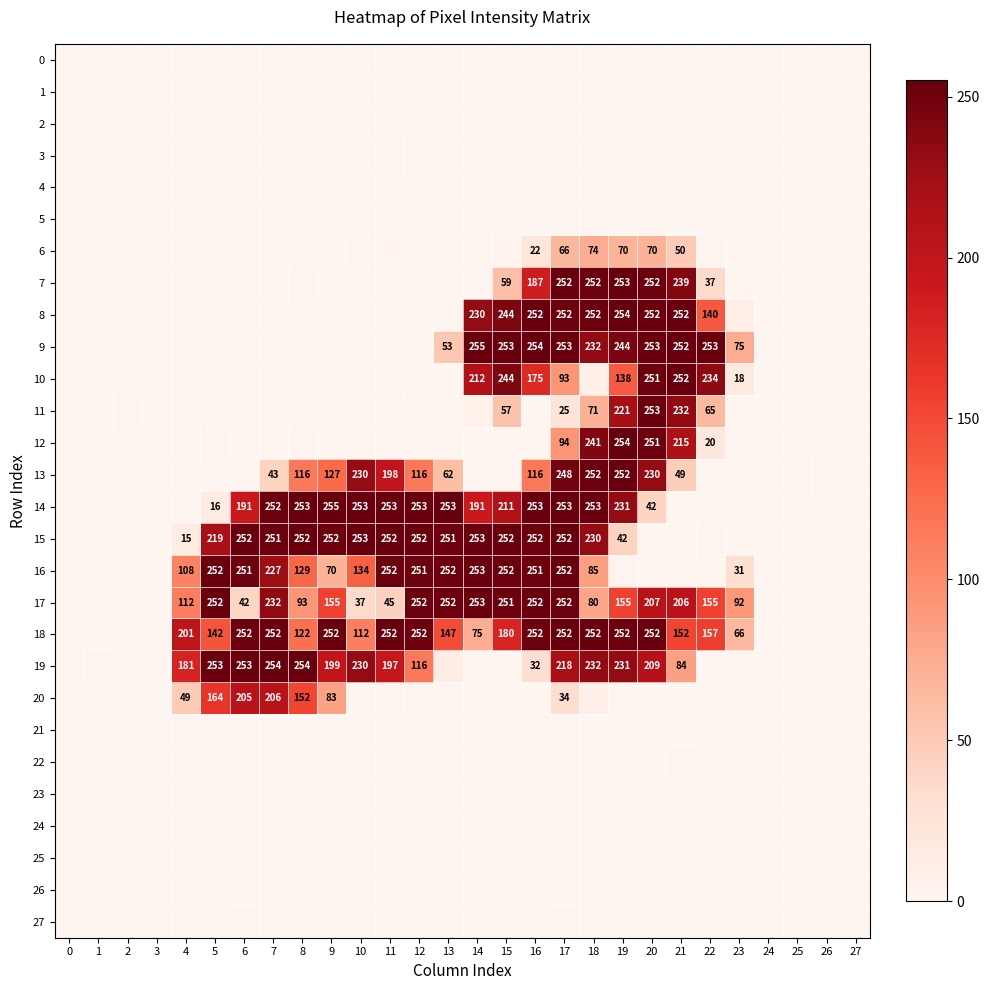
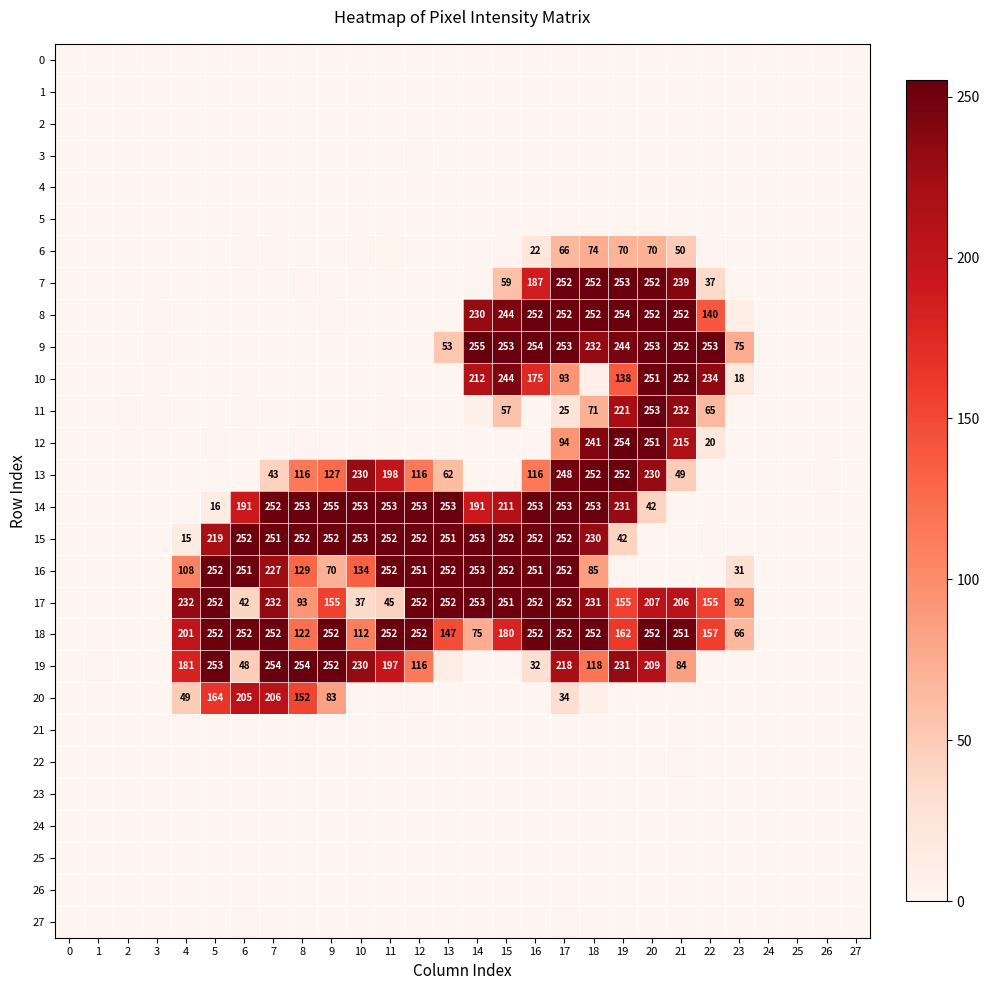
17, 4: 112 -> 232
17, 18: 80 -> 231
18, 5: 142 -> 252
18, 19: 252 -> 162
18, 21: 152 -> 251
19, 6: 253 -> 48
19, 9: 199 -> 252
19, 18: 232 -> 118
